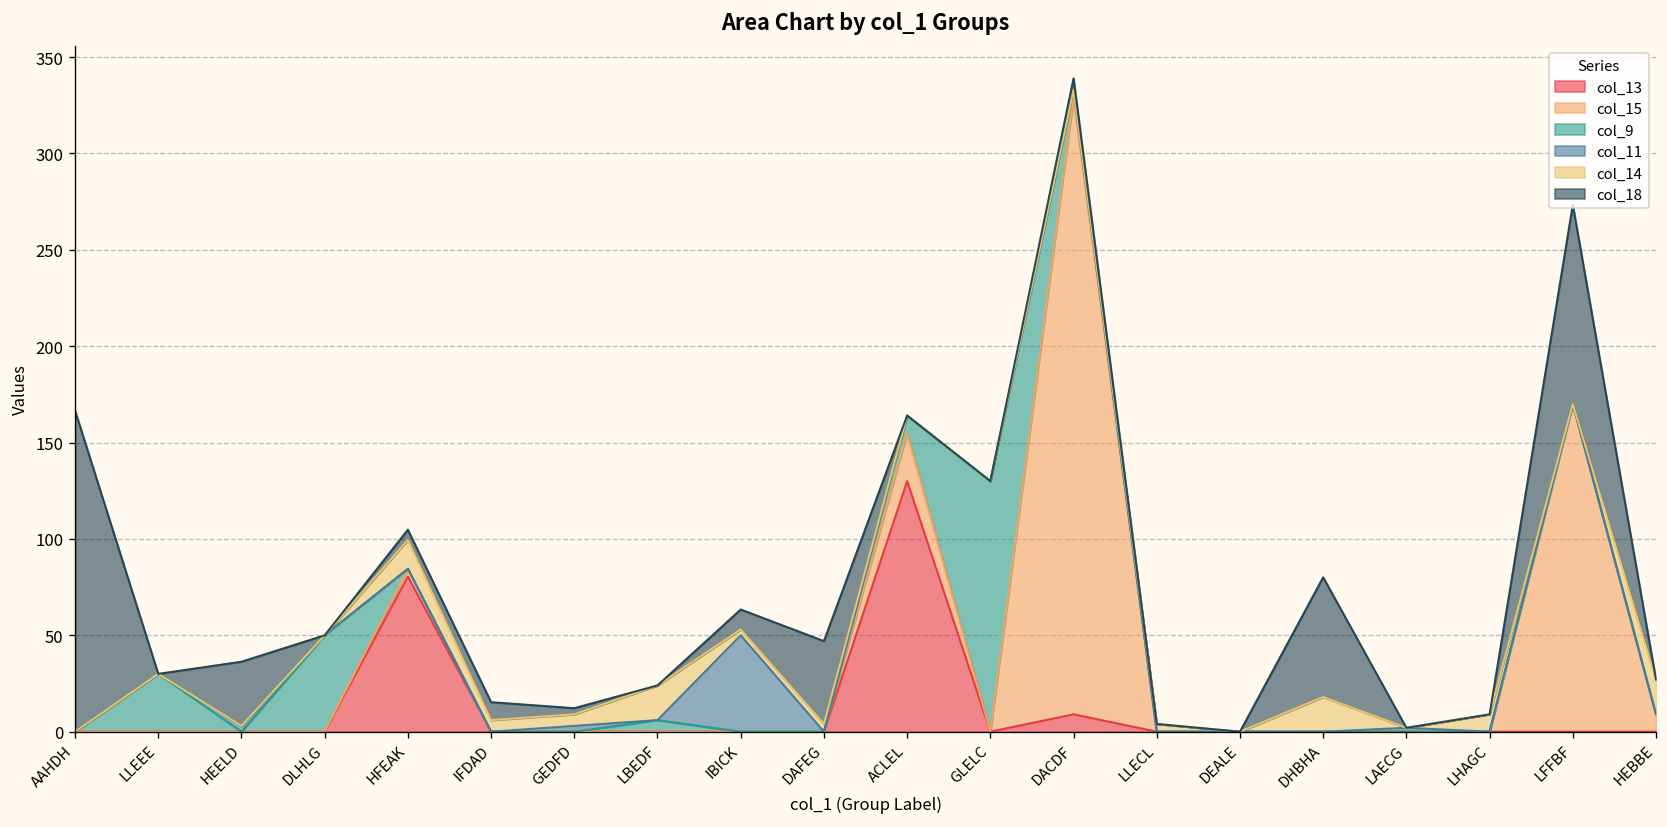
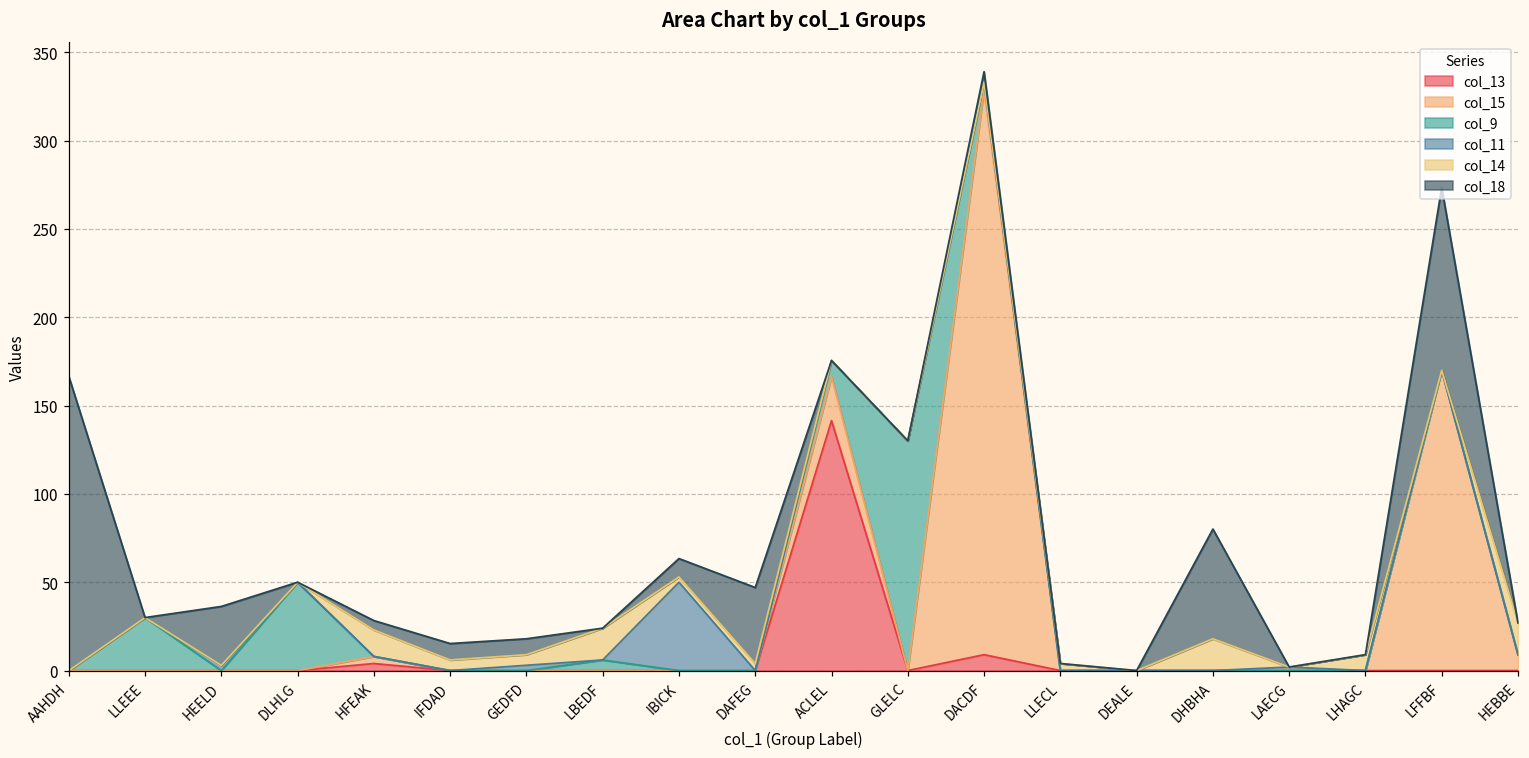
col_13, HFEAK: 81 -> 4
col_18, GEDFD: 3 -> 9
col_13, ACLEL: 130 -> 142
